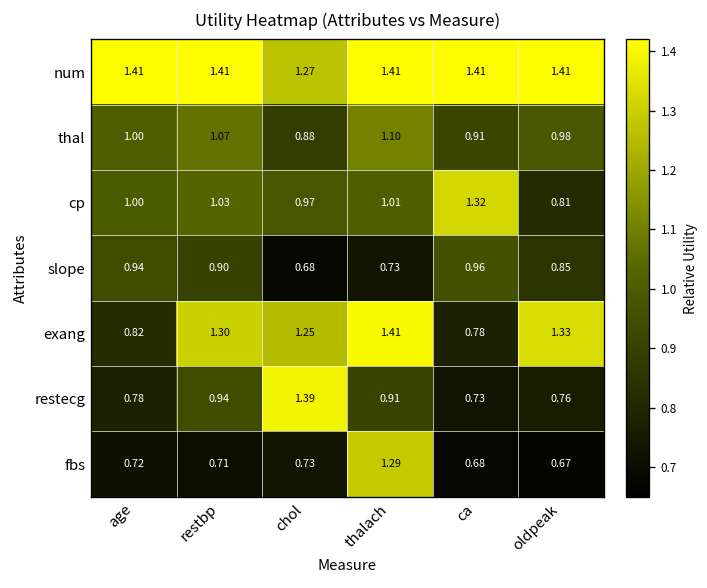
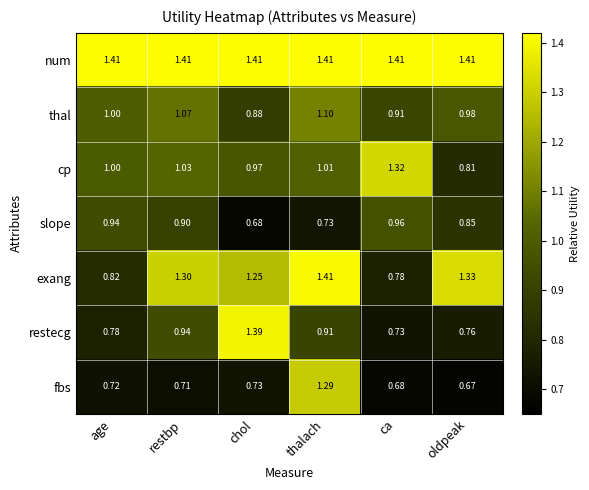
num, chol: 1.27 -> 1.41
